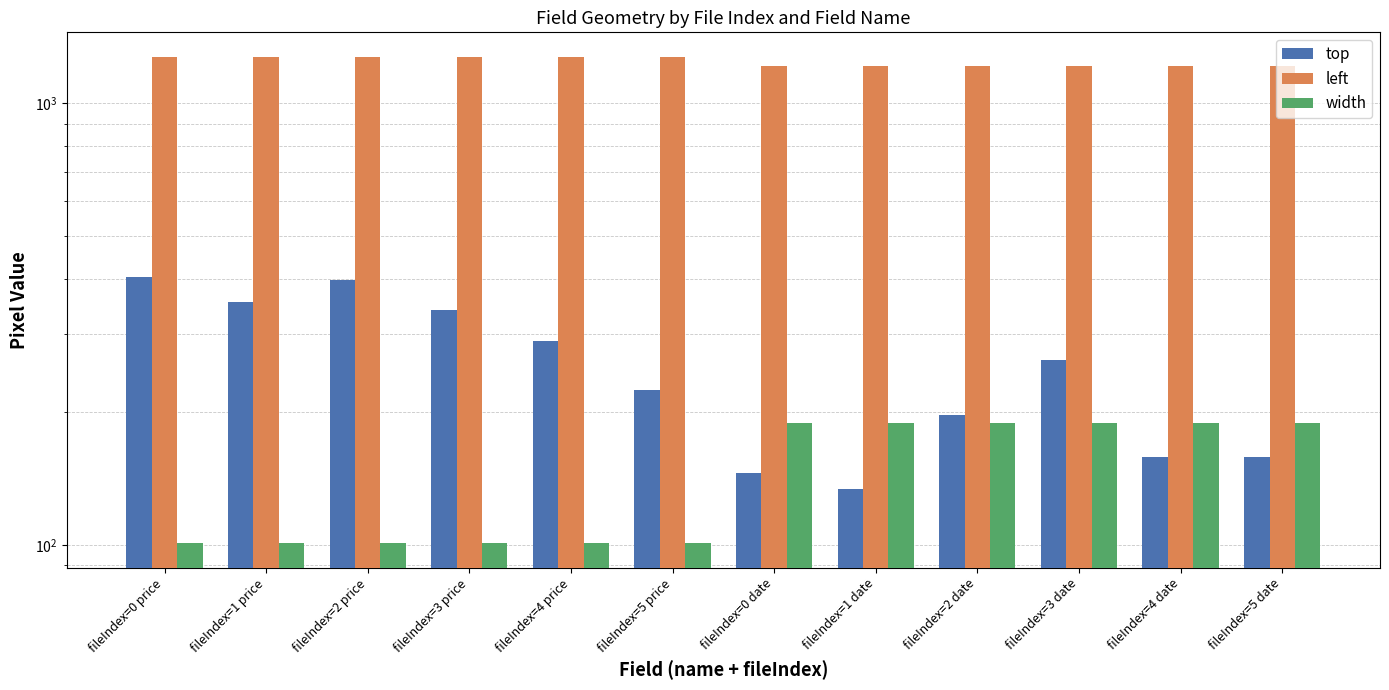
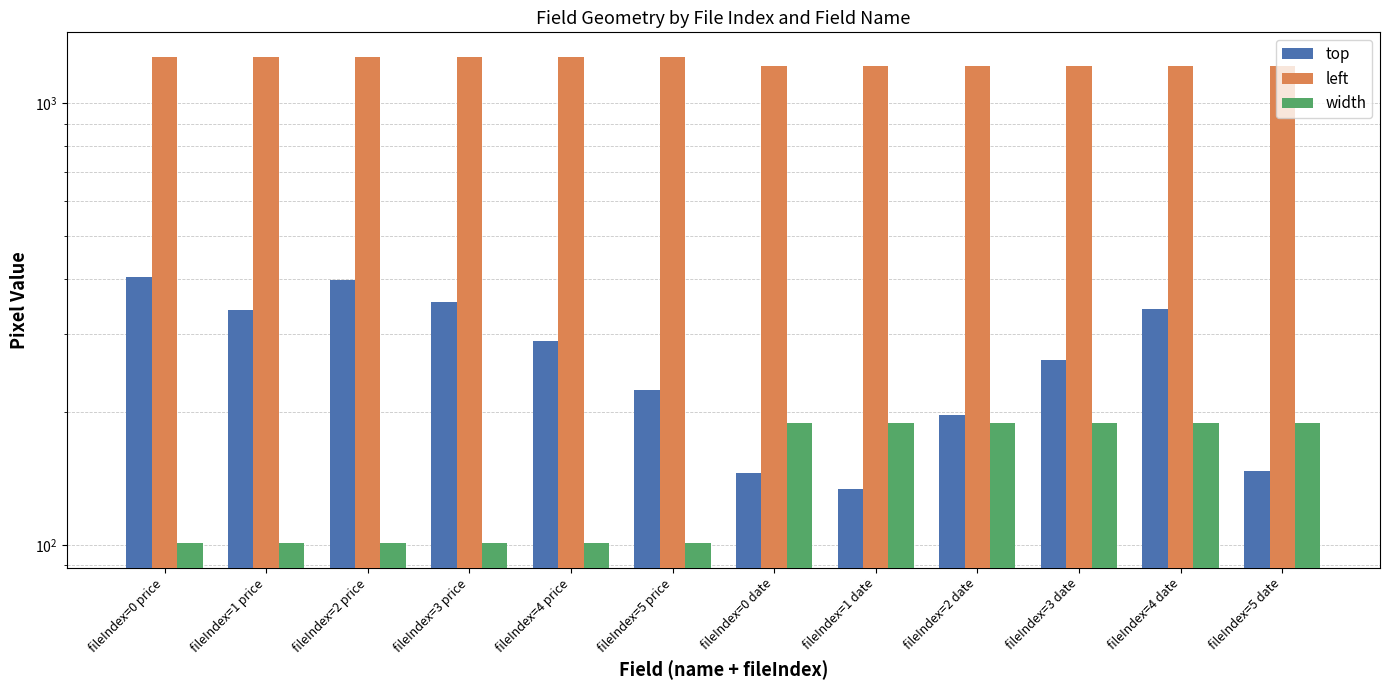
top, fileIndex=1 price: 360 -> 340
top, fileIndex=3 price: 340 -> 360
top, fileIndex=4 date: 158 -> 340
top, fileIndex=5 date: 158 -> 147
